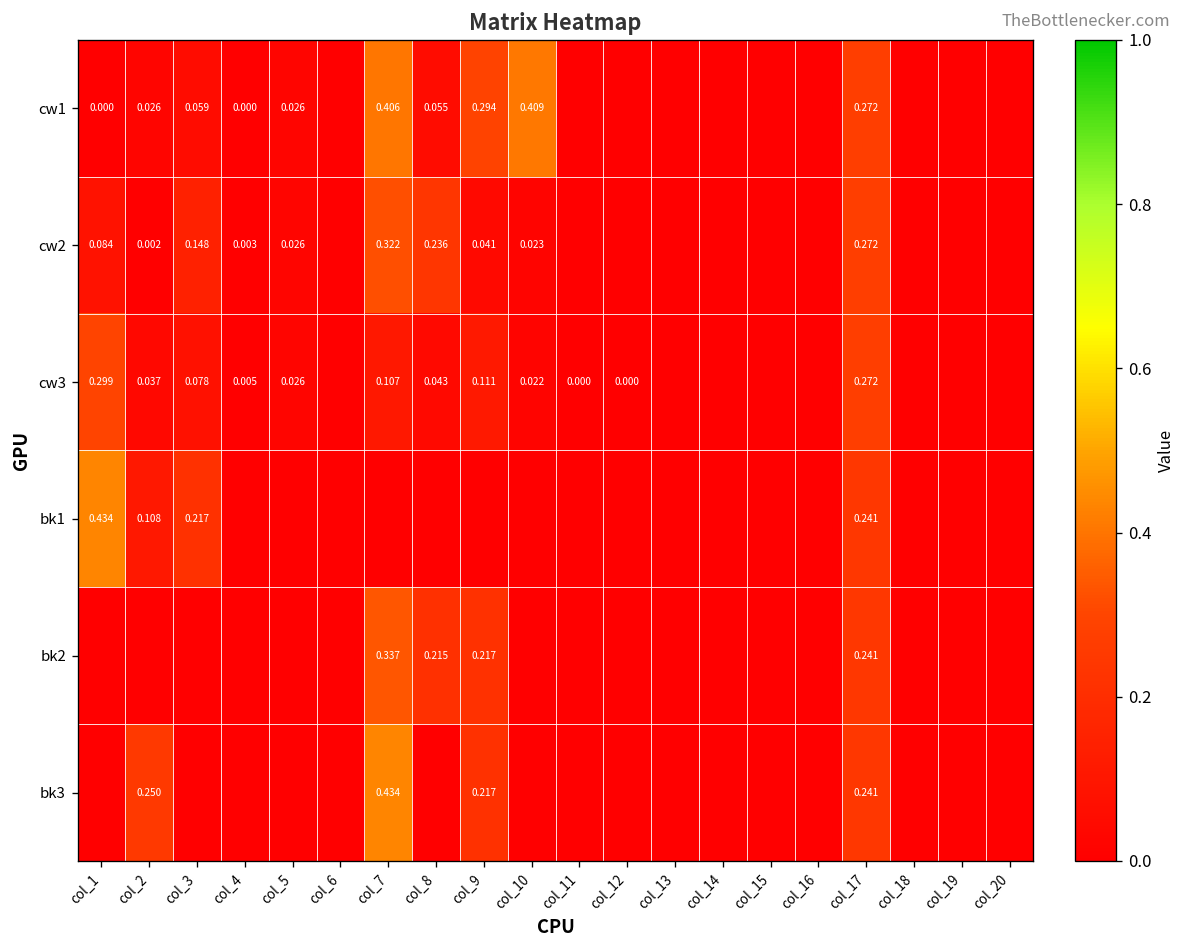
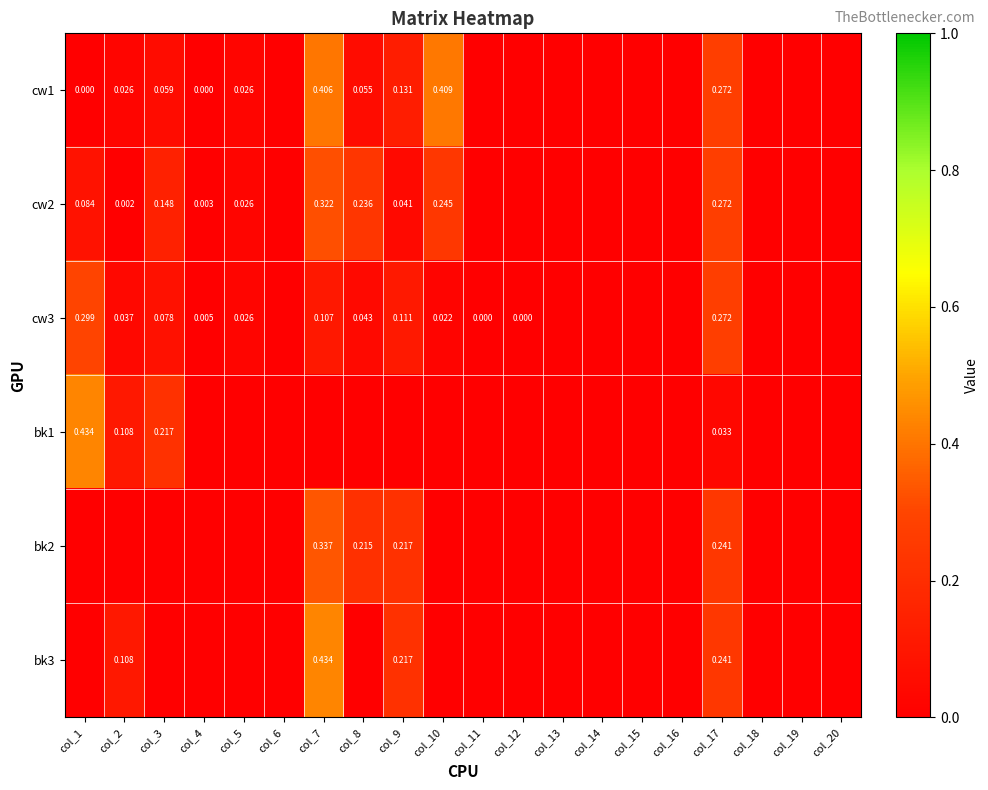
cw1, col_9: 0.294 -> 0.131
cw2, col_10: 0.023 -> 0.245
bk1, col_17: 0.241 -> 0.033
bk3, col_2: 0.250 -> 0.108
